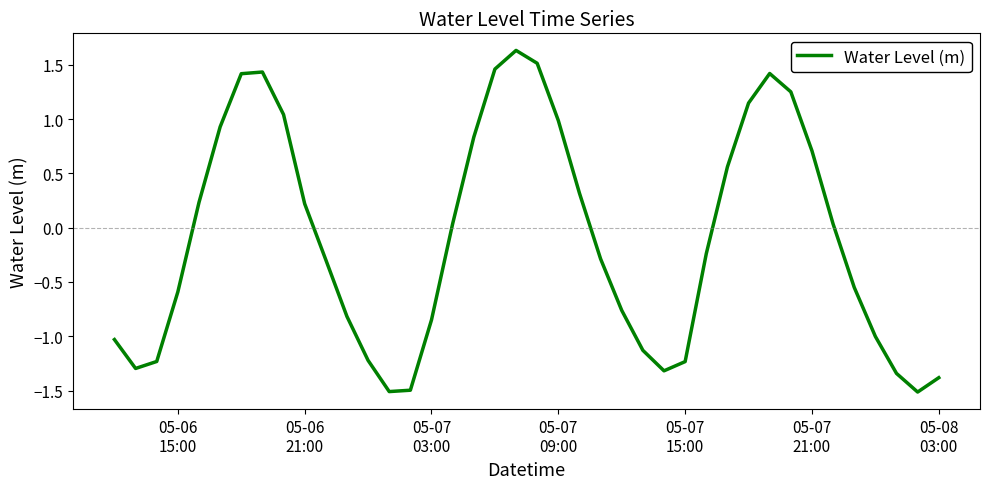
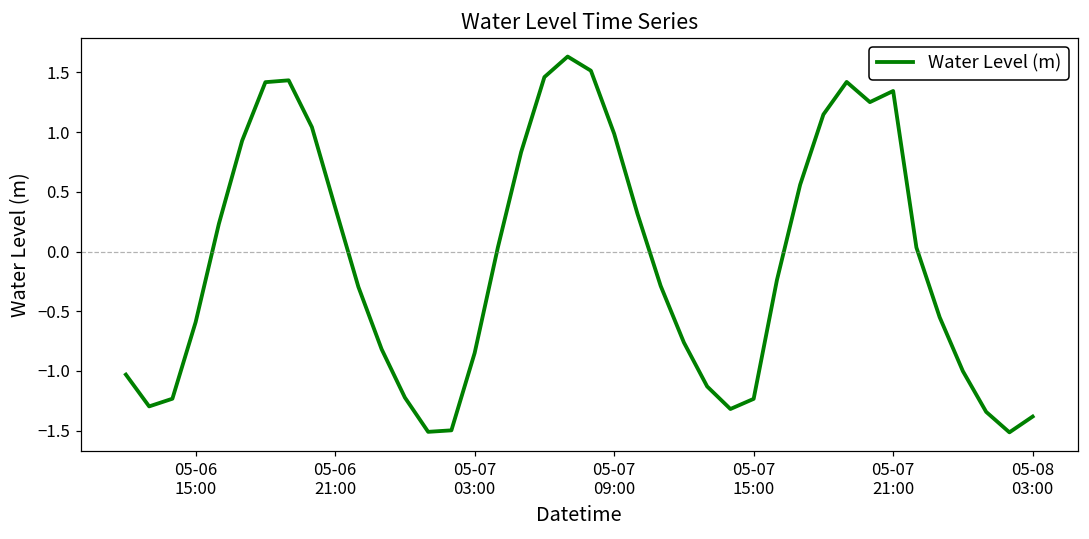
05-06 21:00: 0.22 -> 0.37
05-07 21:00: 0.71 -> 1.34
